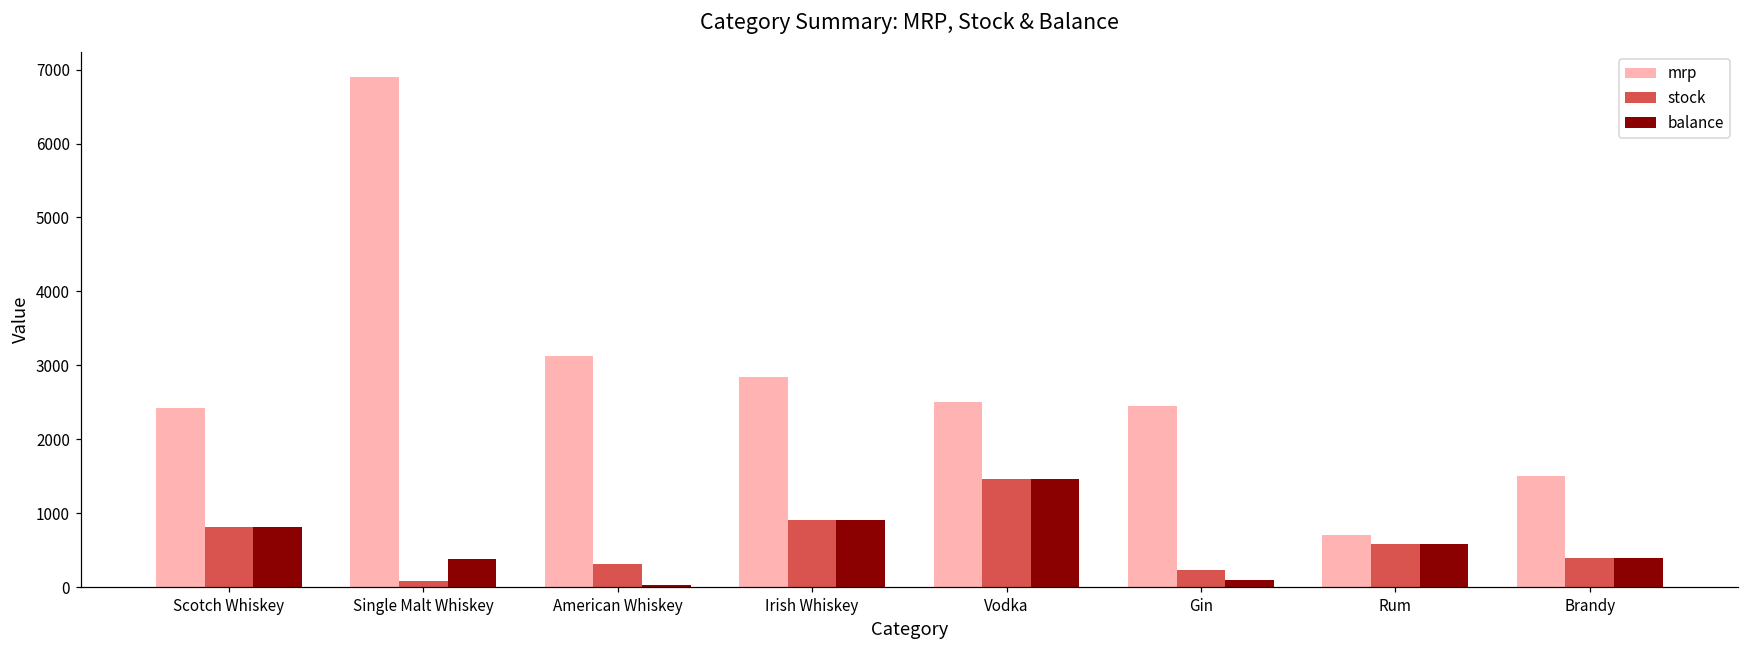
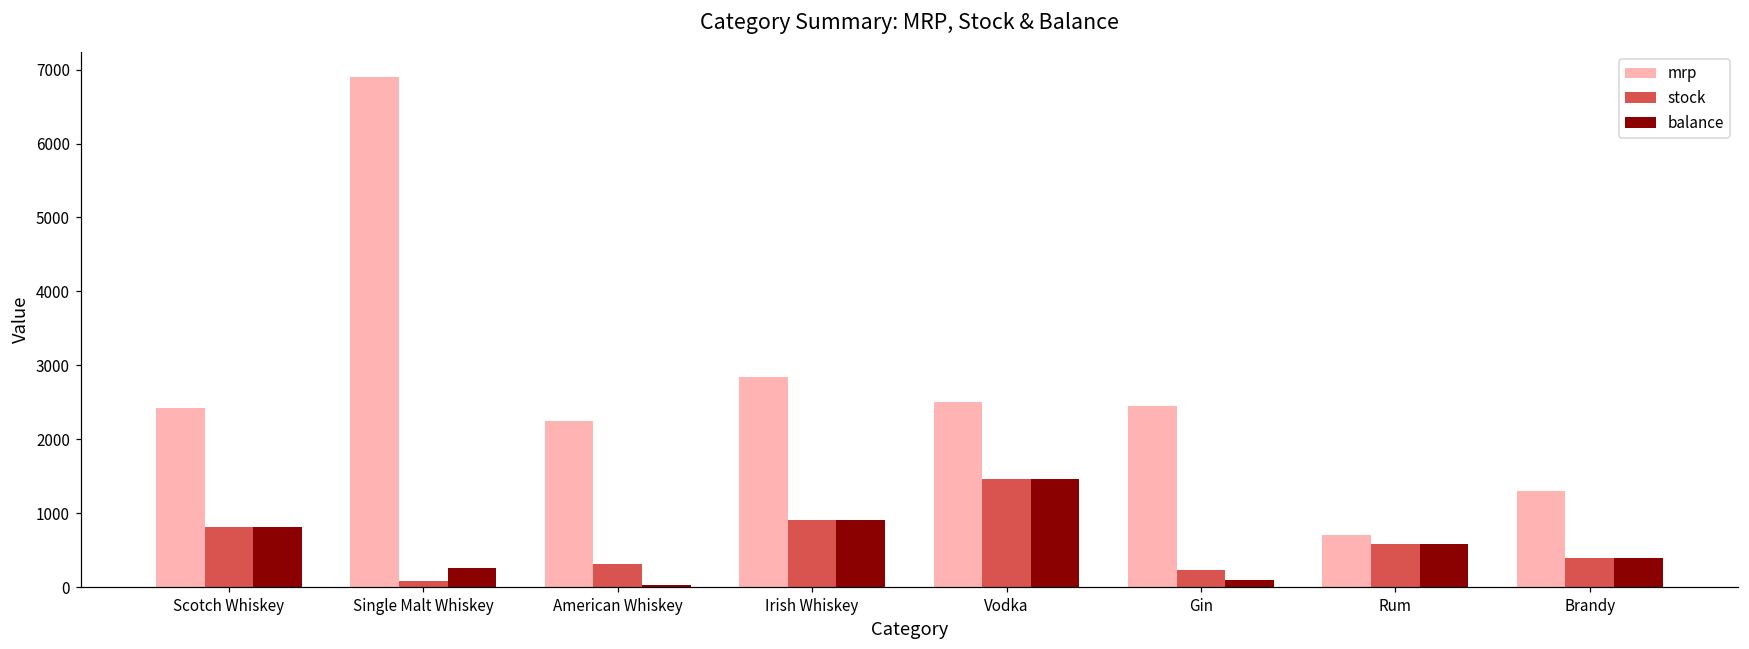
balance, Single Malt Whiskey: 400 -> 300
mrp, American Whiskey: 3100 -> 2300
mrp, Brandy: 1500 -> 1300
